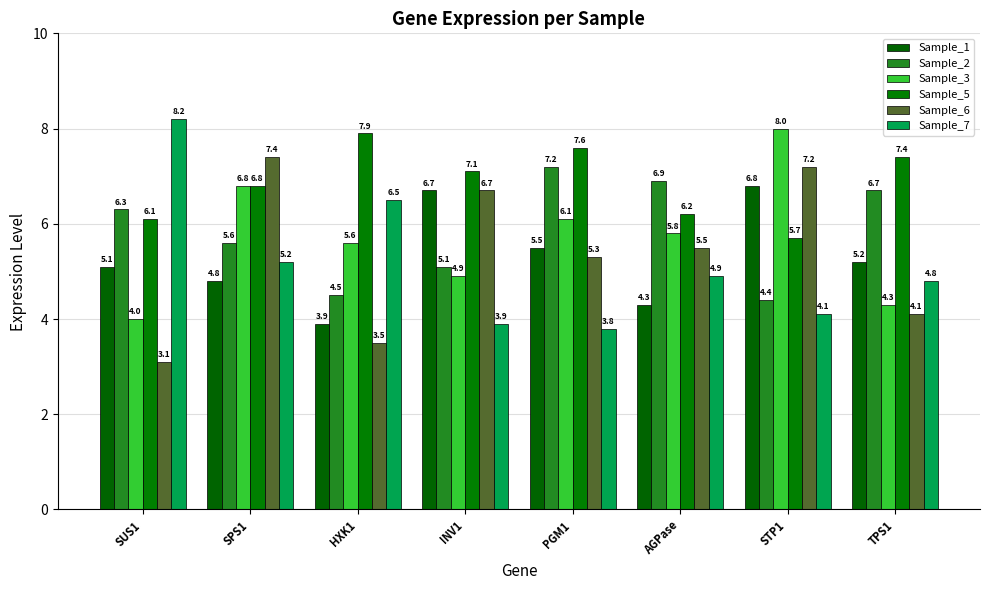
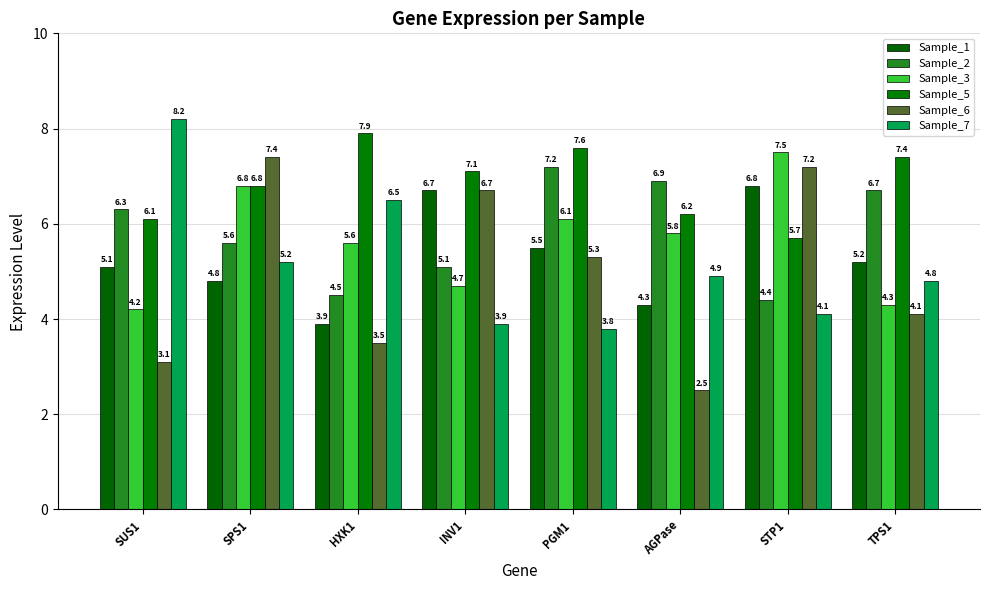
Sample_3, SUS1: 4.0 -> 4.2
Sample_3, INV1: 4.9 -> 4.7
Sample_6, AGPase: 5.5 -> 2.5
Sample_3, STP1: 8.0 -> 7.5
